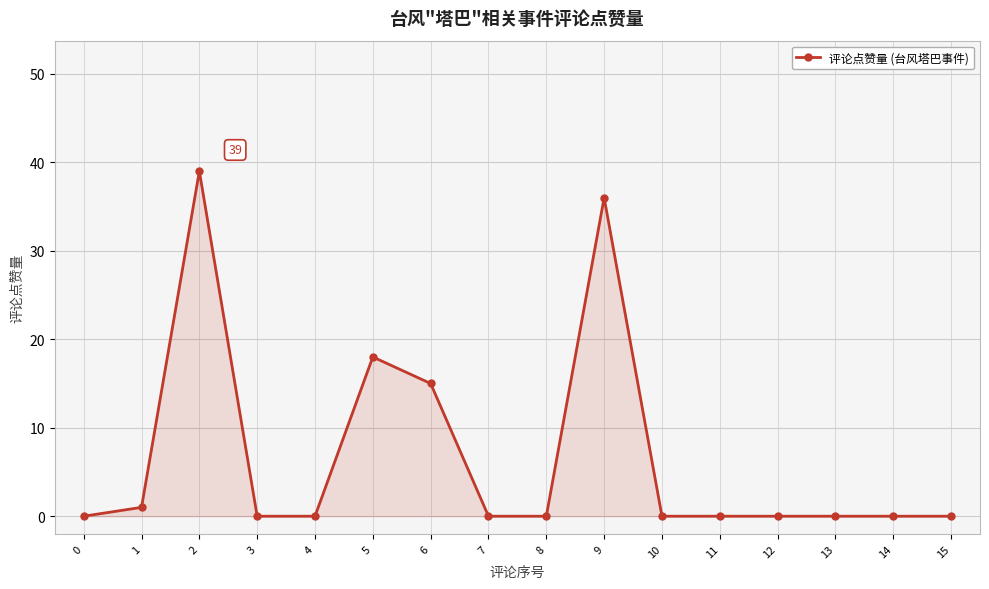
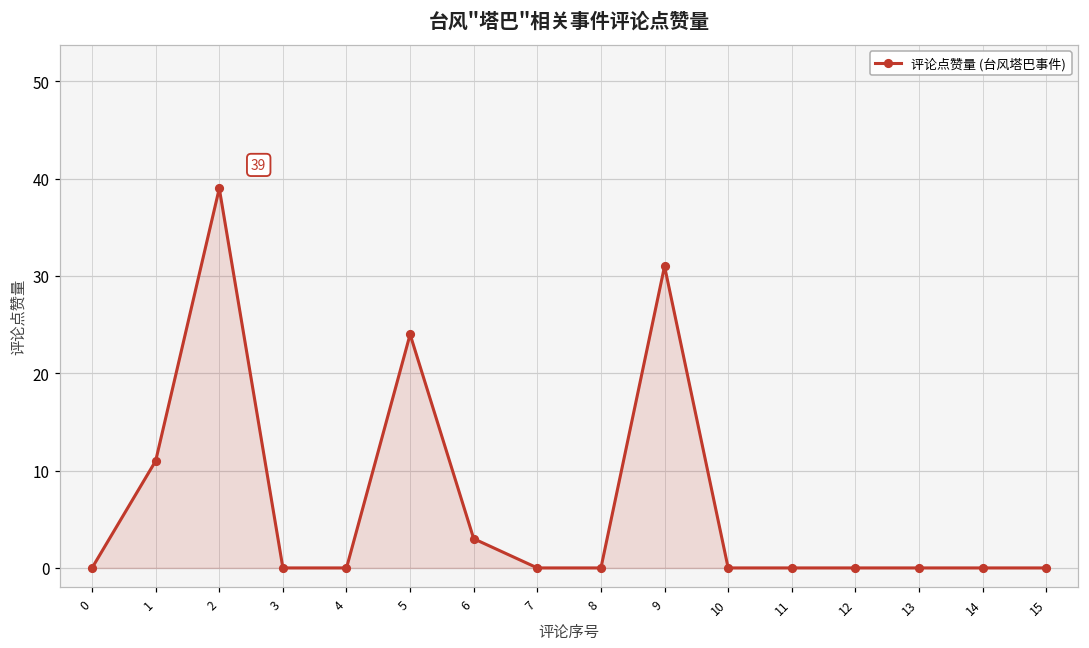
1: 1 -> 11
5: 18 -> 24
6: 15 -> 3
9: 36 -> 31
